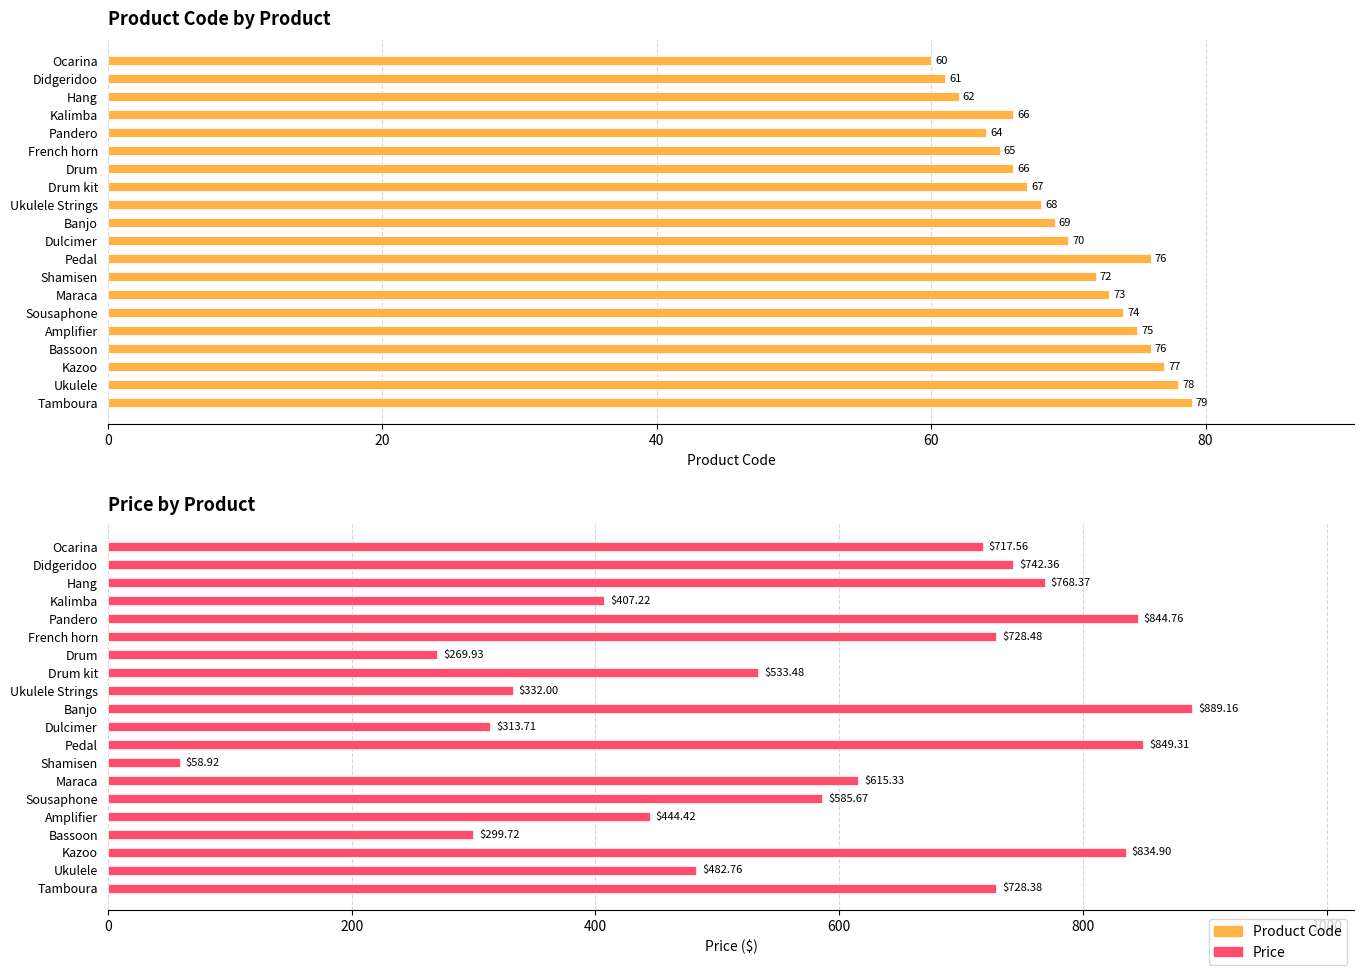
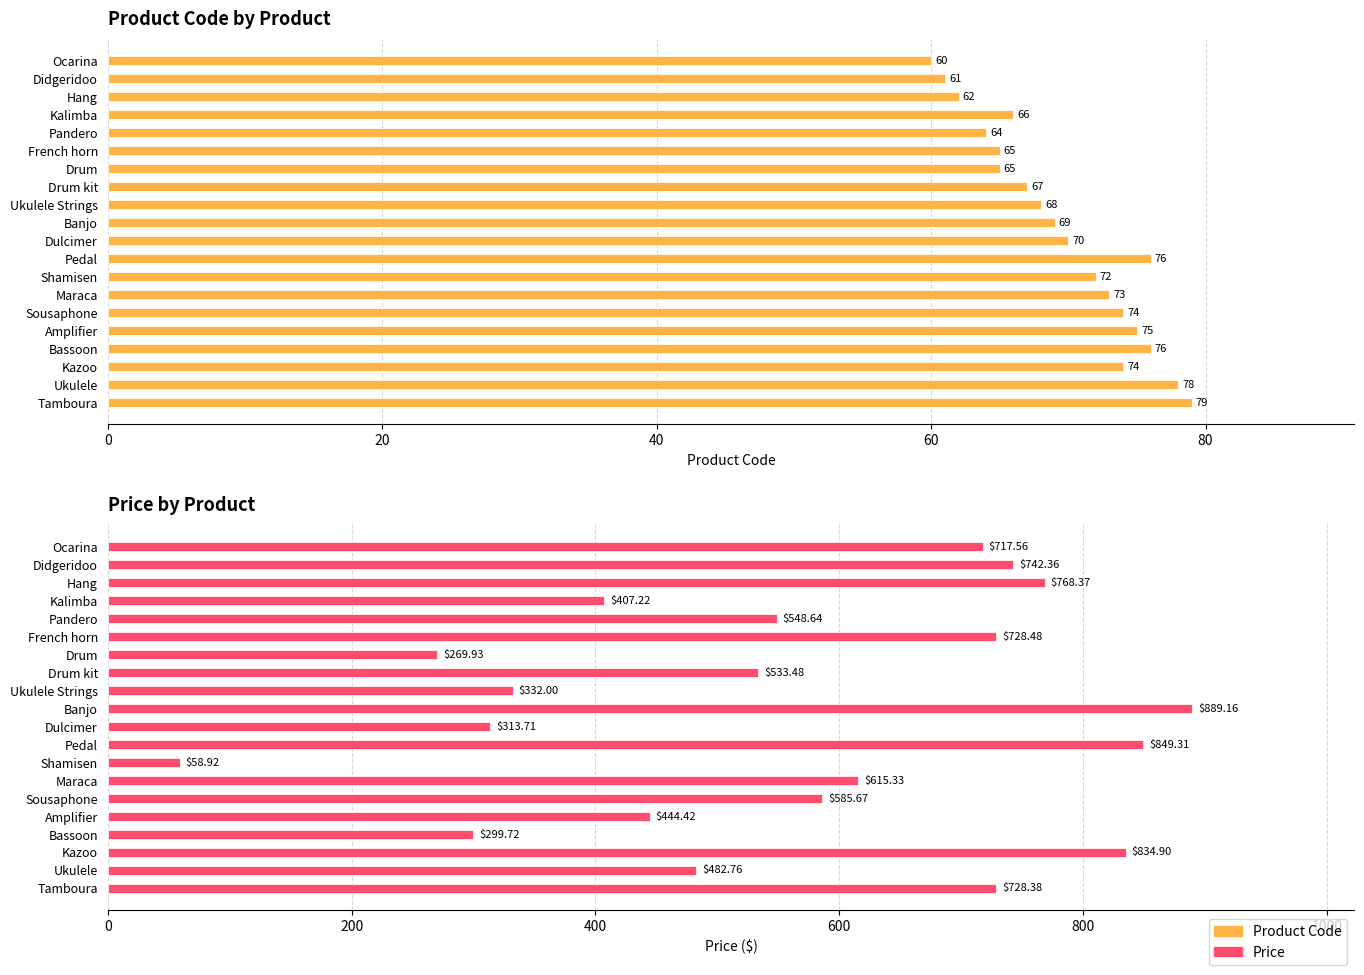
Product Code by Product, Drum: 66 -> 65
Product Code by Product, Kazoo: 77 -> 74
Price by Product, Pandero: $844.76 -> $548.64
